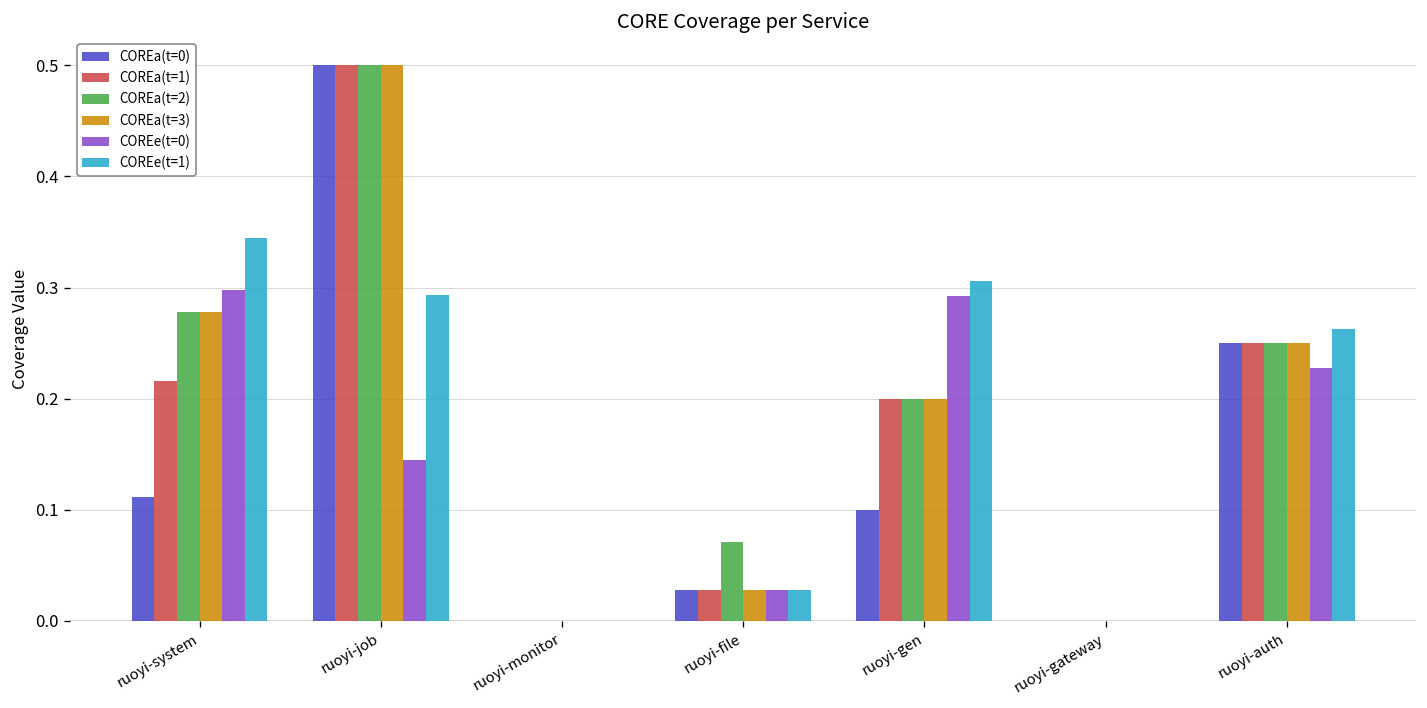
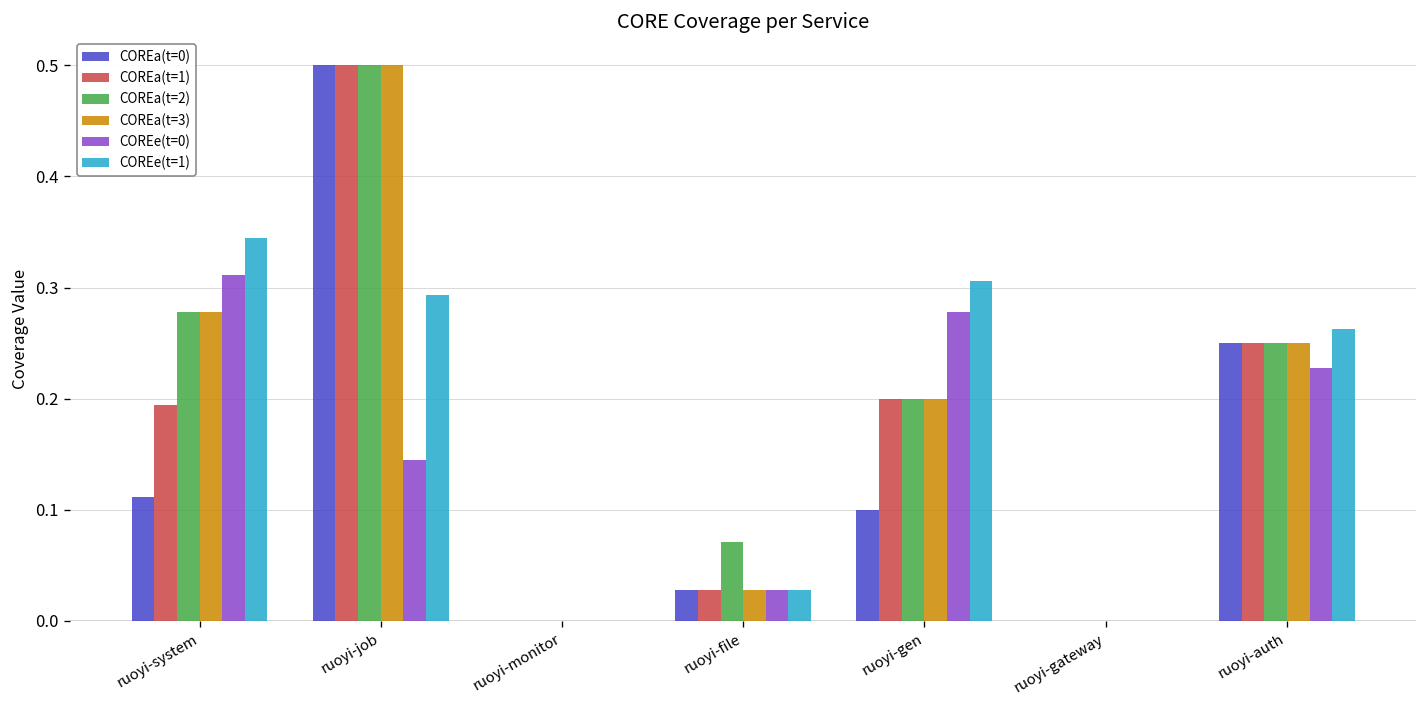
COREa(t=1), ruoyi-system: 0.22 -> 0.19
COREe(t=0), ruoyi-system: 0.30 -> 0.31
COREe(t=0), ruoyi-gen: 0.29 -> 0.28
